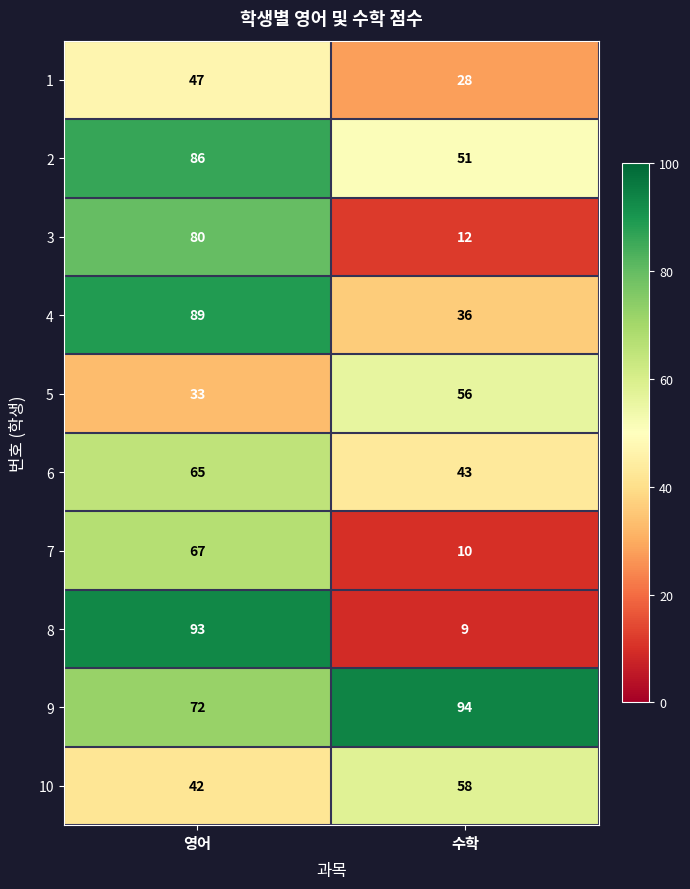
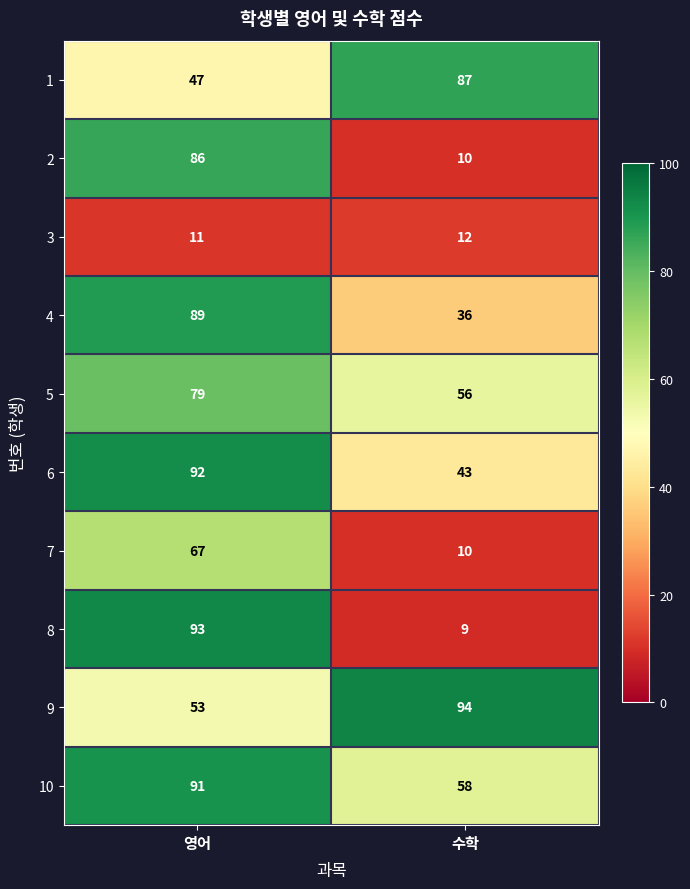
1, 수학: 28 -> 87
2, 수학: 51 -> 10
3, 영어: 80 -> 11
5, 영어: 33 -> 79
6, 영어: 65 -> 92
9, 영어: 72 -> 53
10, 영어: 42 -> 91
